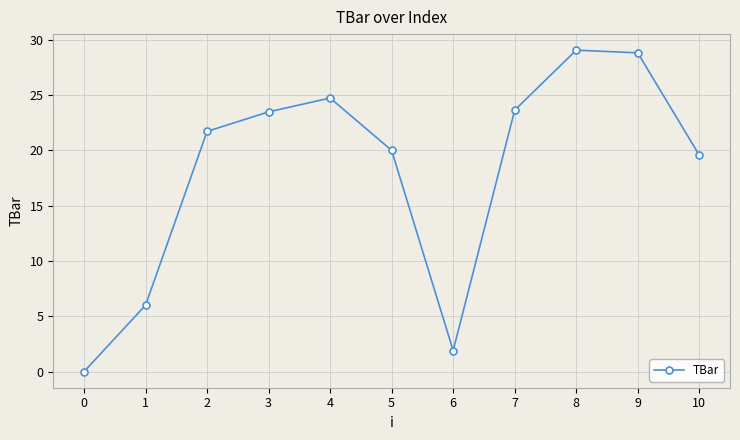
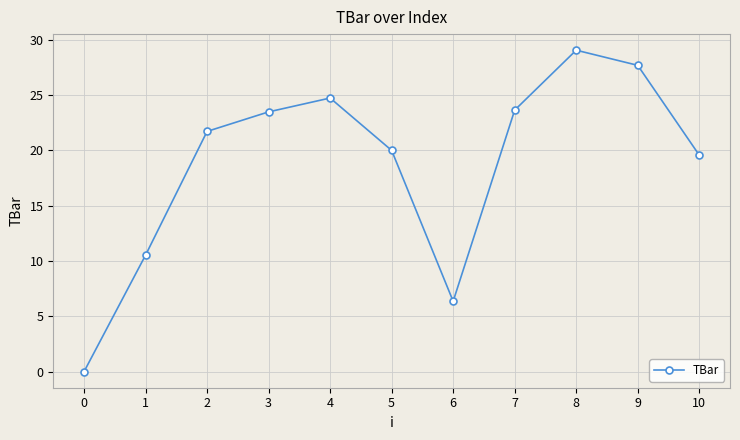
1: 6.0 -> 10.5
6: 1.9 -> 6.4
9: 28.8 -> 27.7
